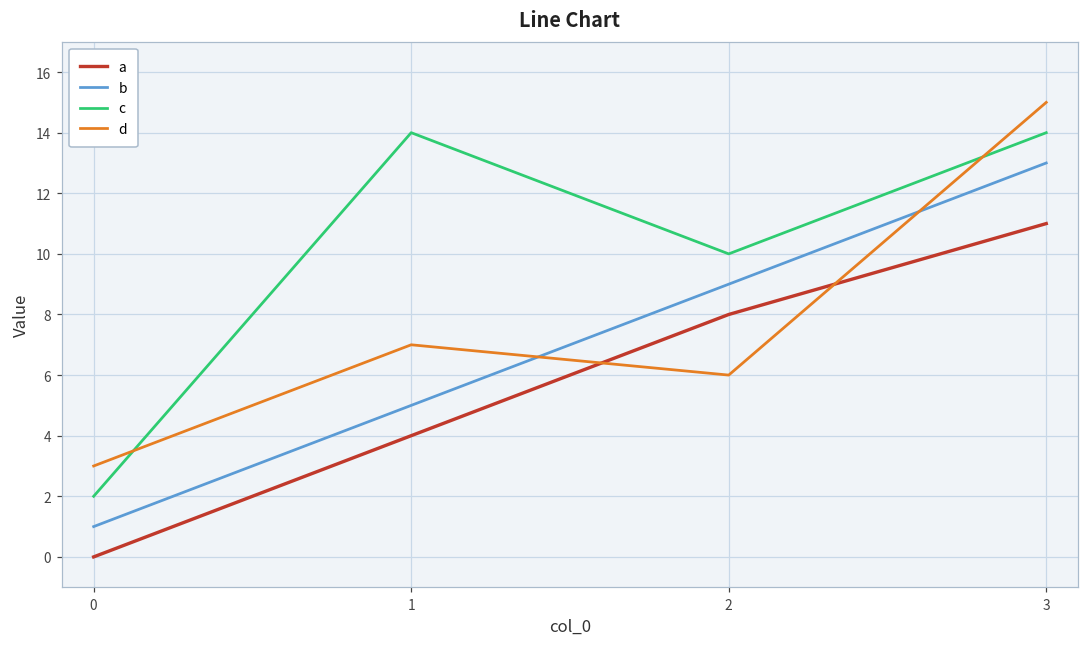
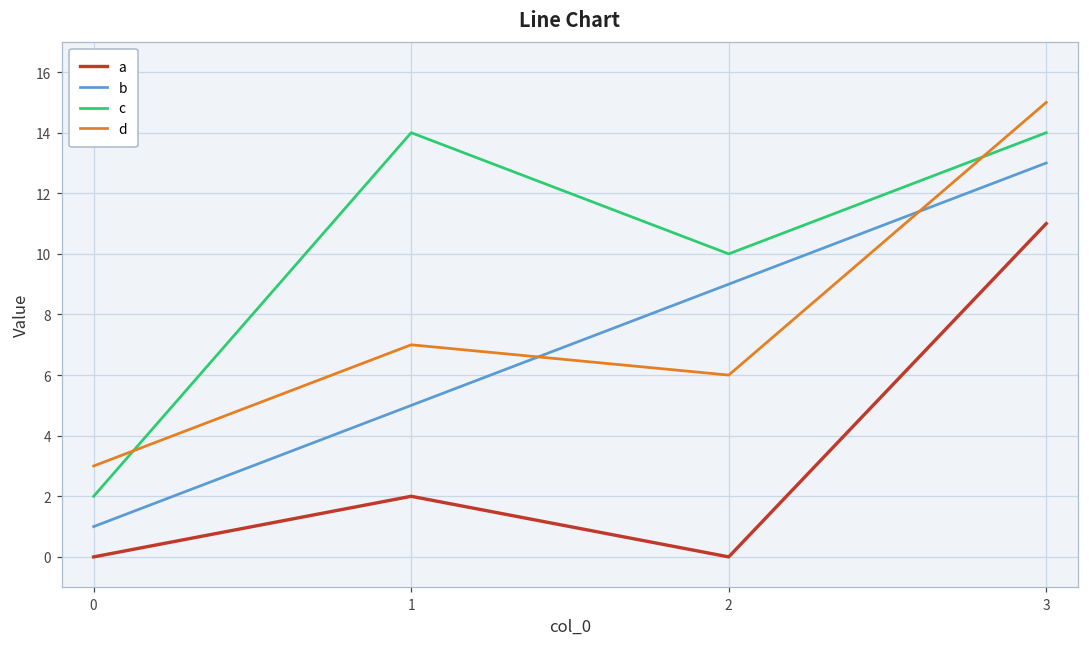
a, 1: 4 -> 2
a, 2: 8 -> 0
